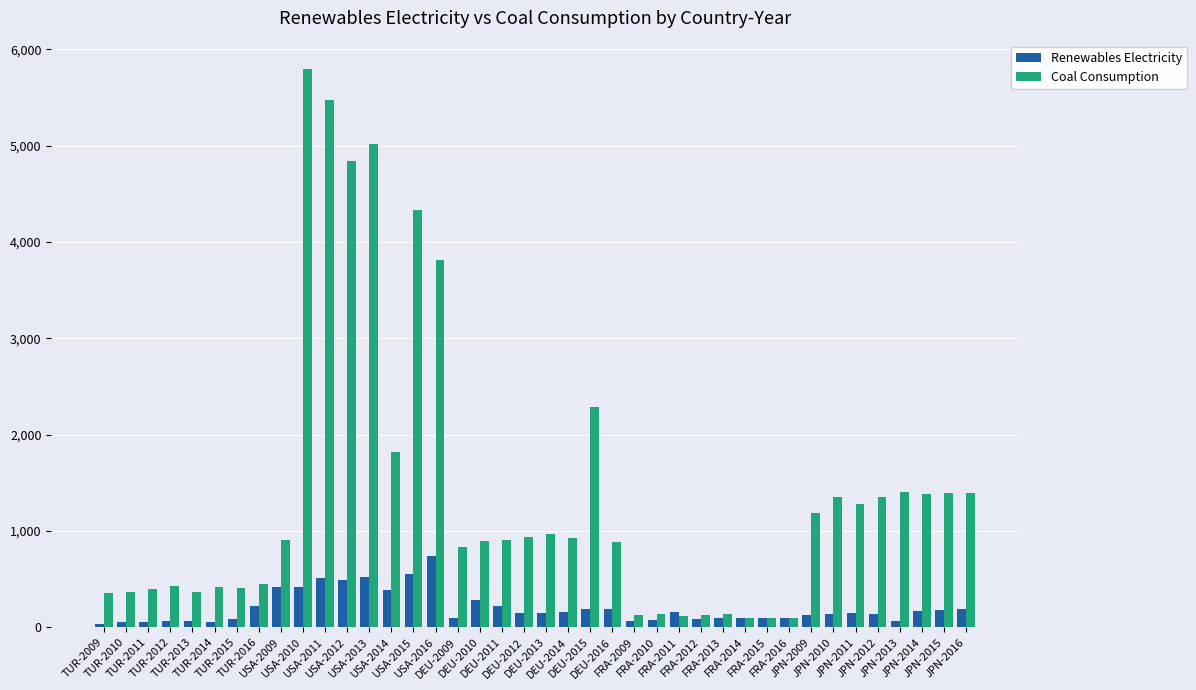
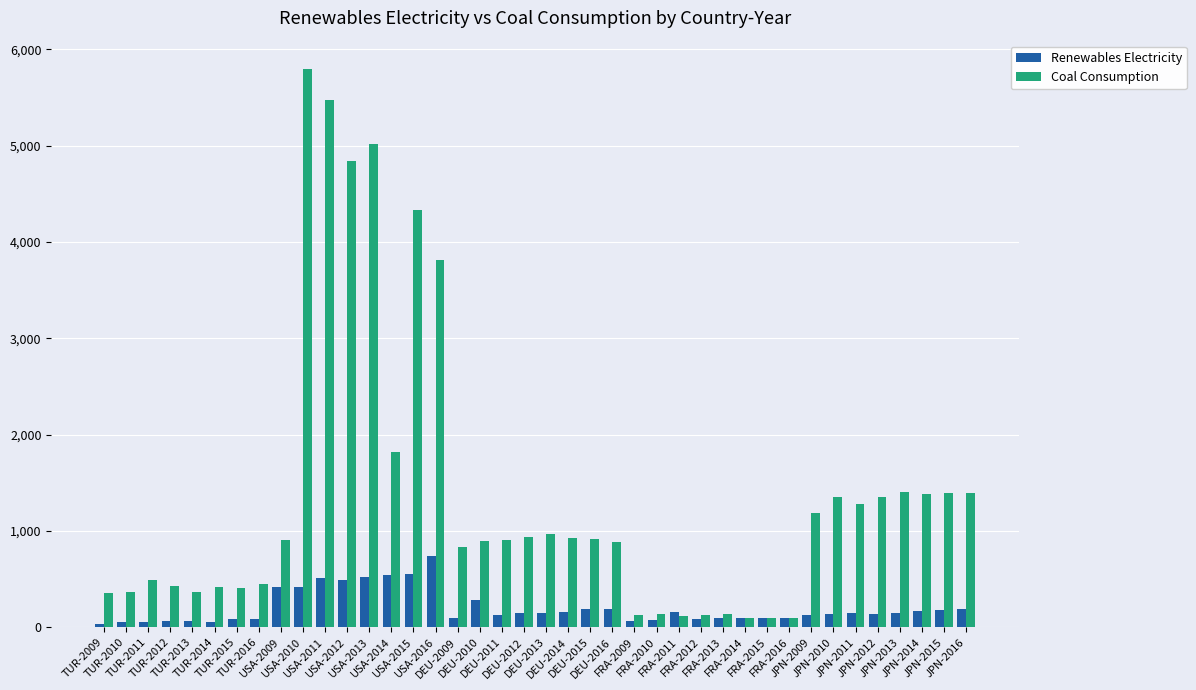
Coal Consumption, TUR-2011: 400 -> 500
Renewables Electricity, TUR-2016: 200 -> 100
Renewables Electricity, USA-2014: 400 -> 500
Renewables Electricity, DEU-2011: 200 -> 100
Coal Consumption, DEU-2015: 2,300 -> 900
Renewables Electricity, JPN-2013: 100 -> 200
